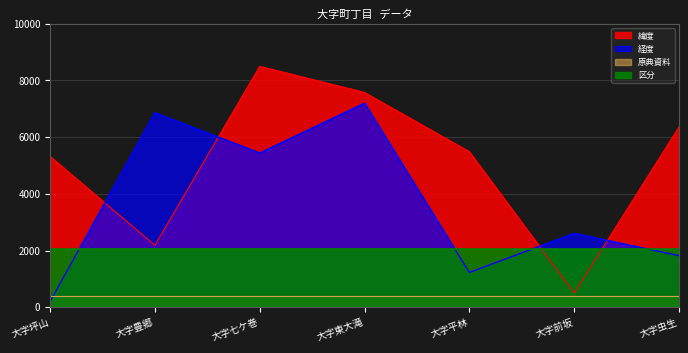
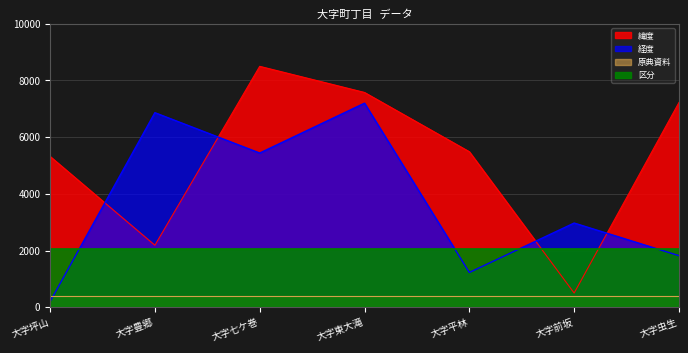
経度, 大字前坂: 2600 -> 3000
緯度, 大字虫生: 6400 -> 7200
